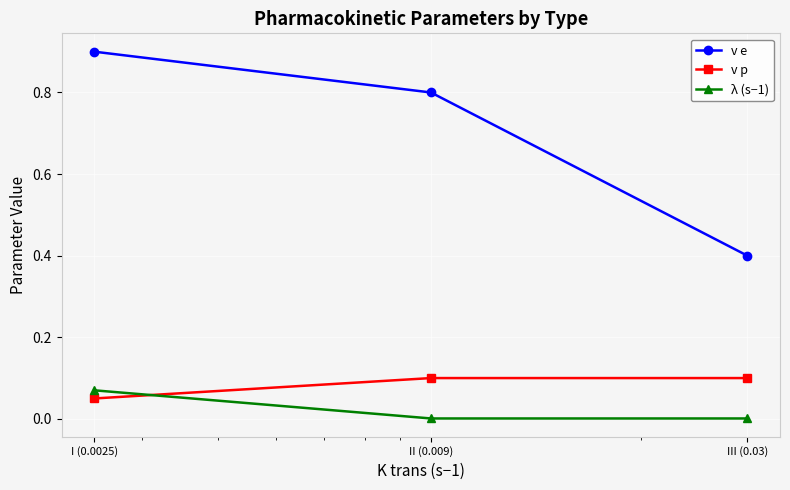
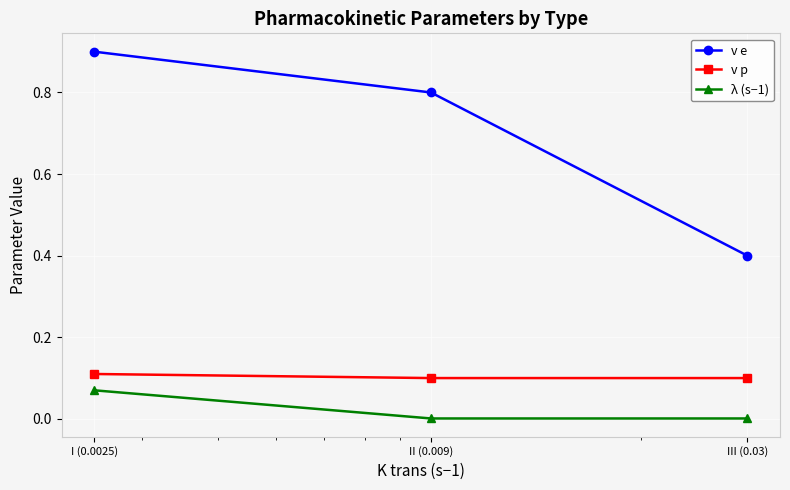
v p, I (0.0025): 0.05 -> 0.11
